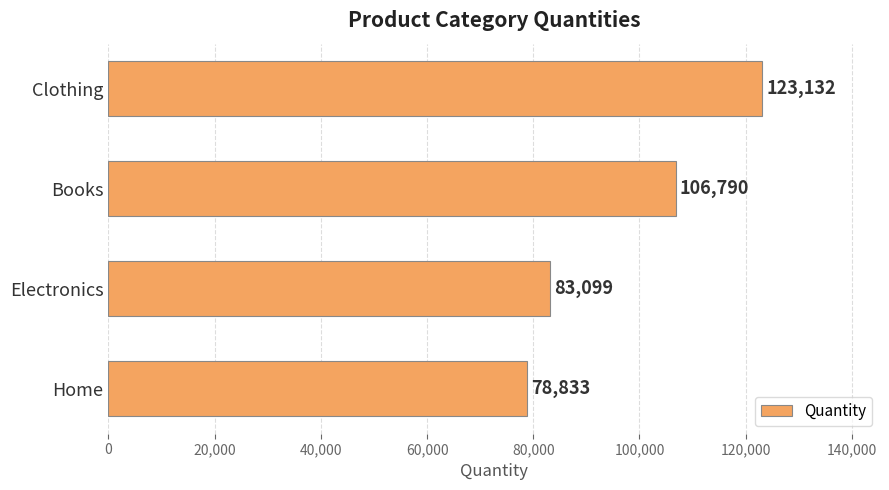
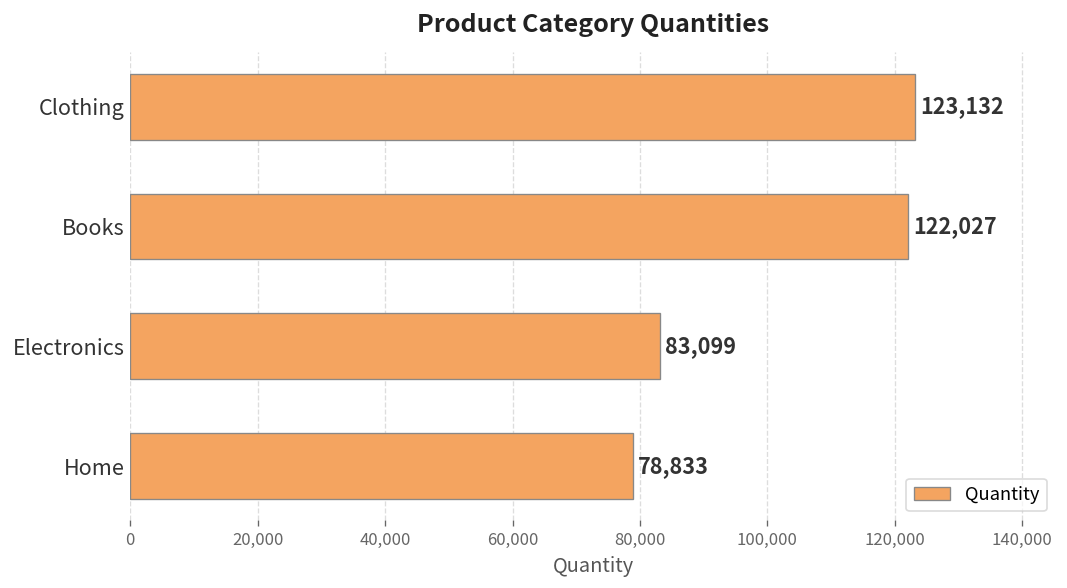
Books: 106,790 -> 122,027
